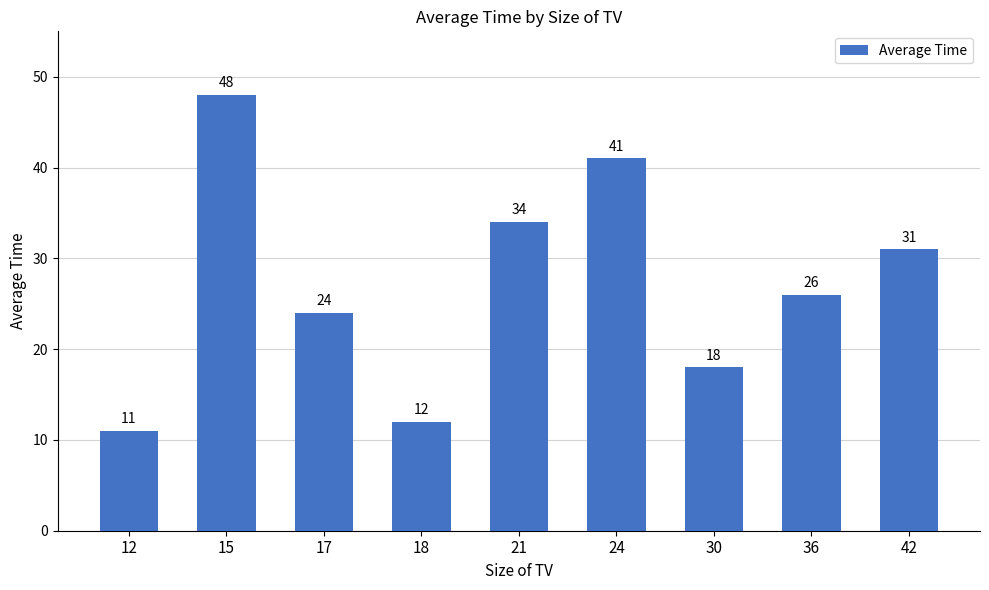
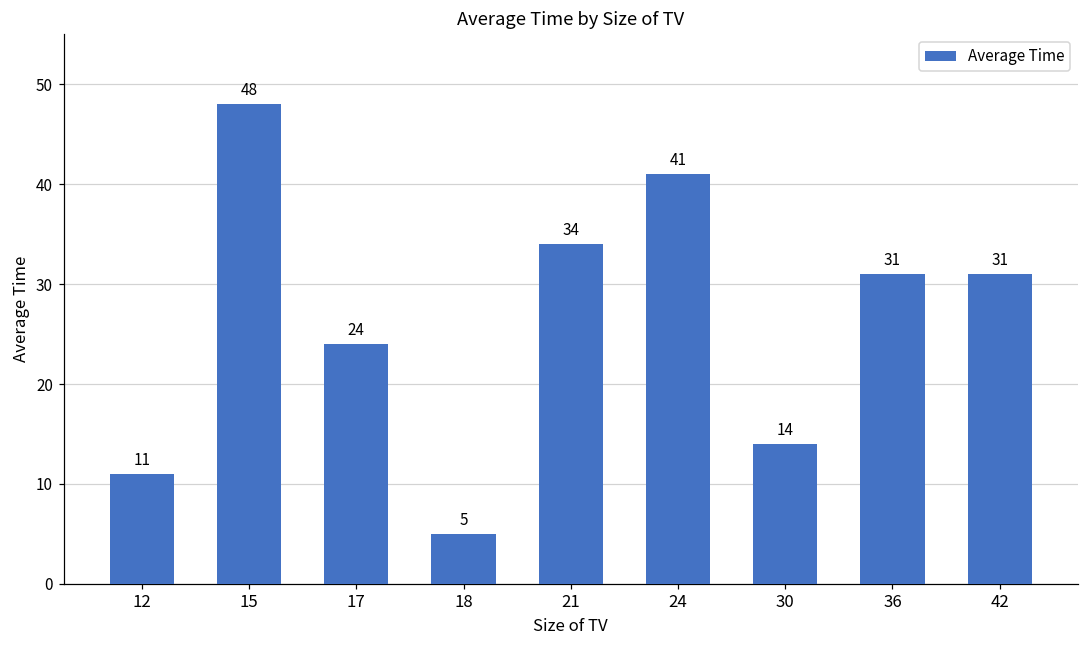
18: 12 -> 5
30: 18 -> 14
36: 26 -> 31
